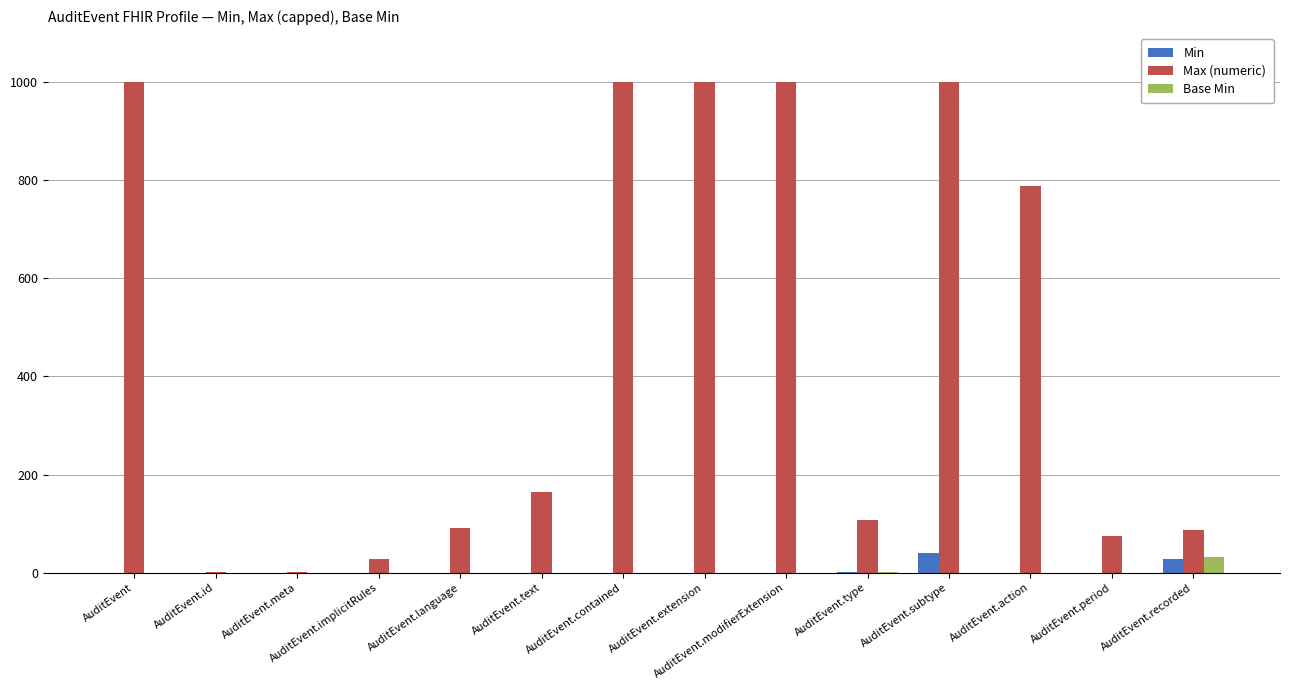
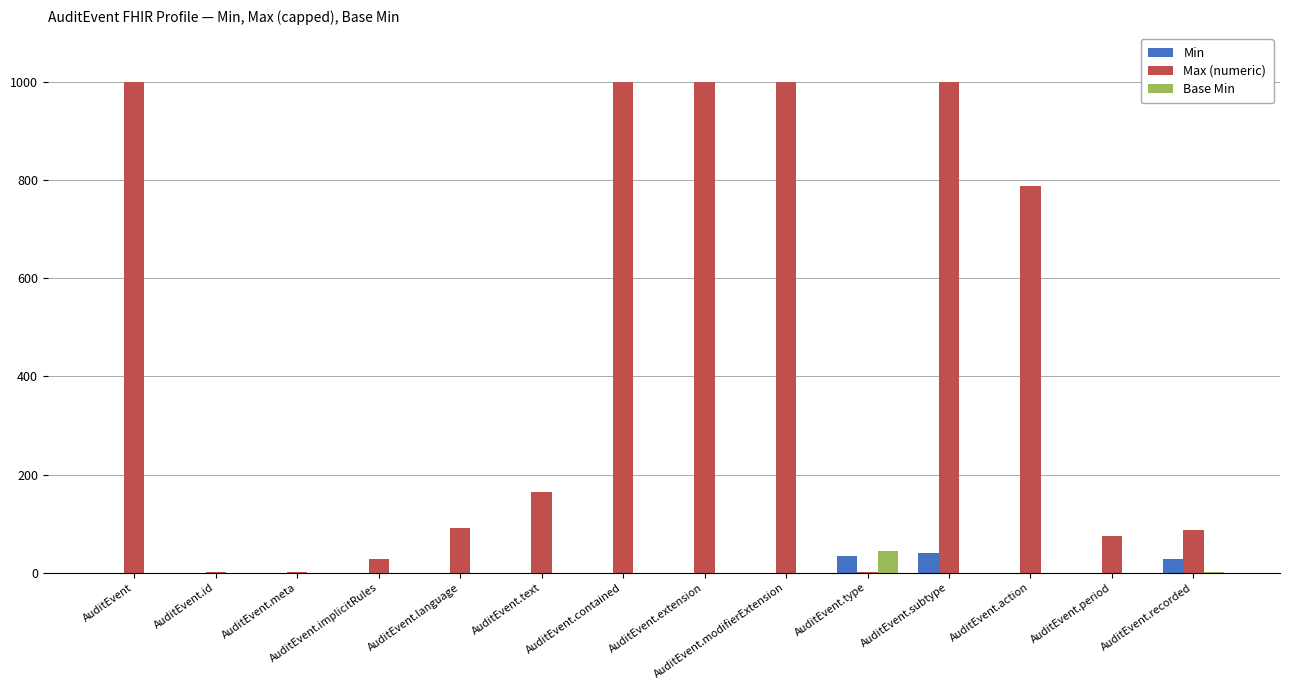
Min, AuditEvent.type: 0 -> 40
Max (numeric), AuditEvent.type: 110 -> 0
Base Min, AuditEvent.type: 0 -> 40
Base Min, AuditEvent.recorded: 30 -> 0
